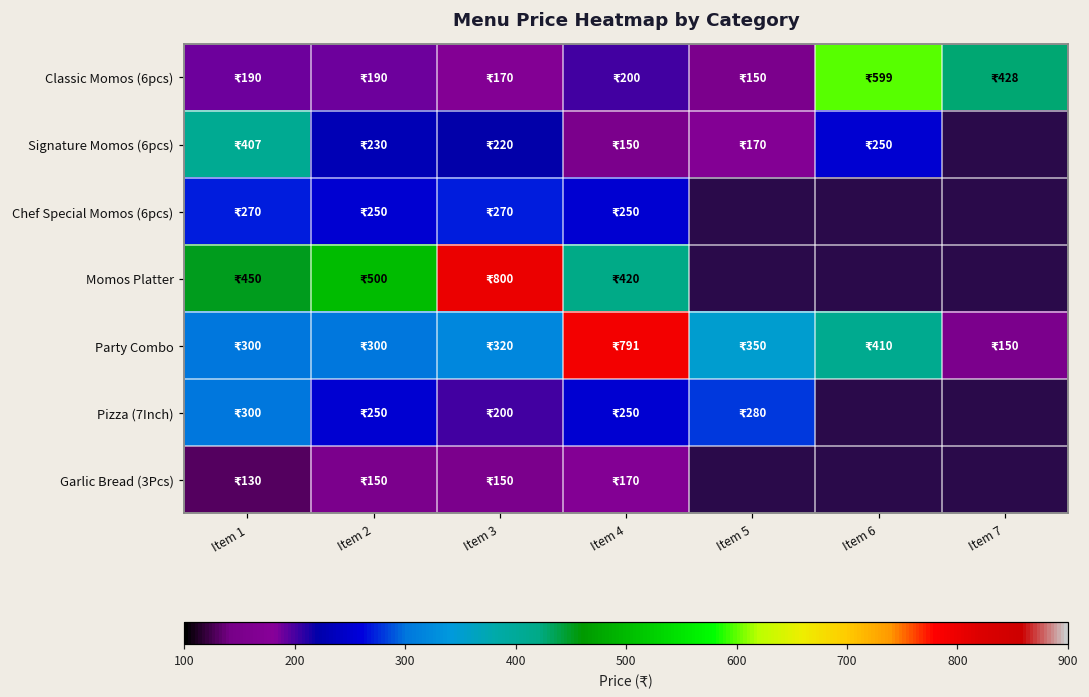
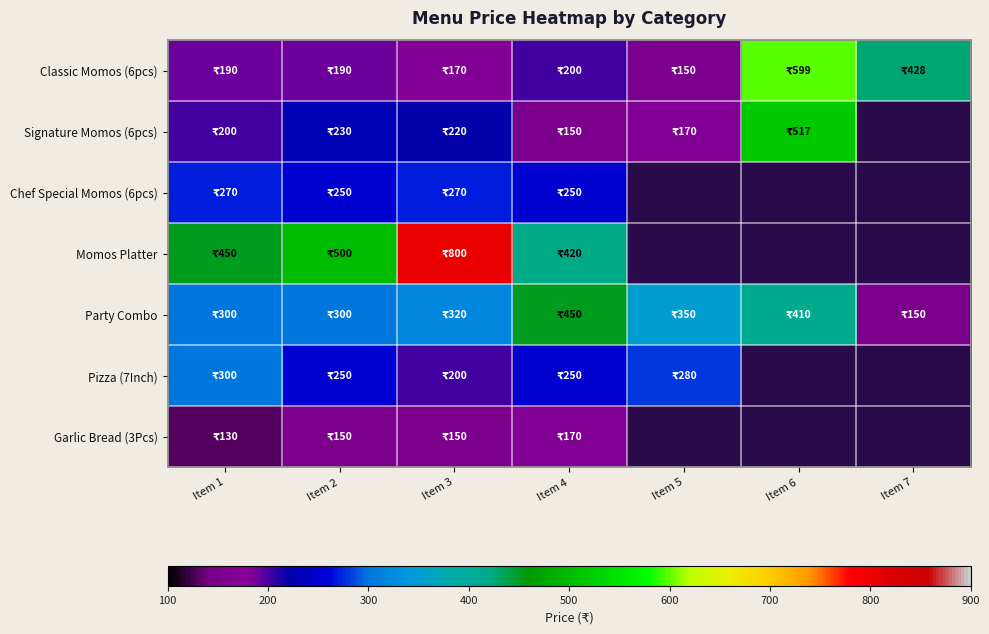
Signature Momos (6pcs), Item 1: 407 -> 200
Signature Momos (6pcs), Item 6: 250 -> 517
Party Combo, Item 4: 791 -> 450
